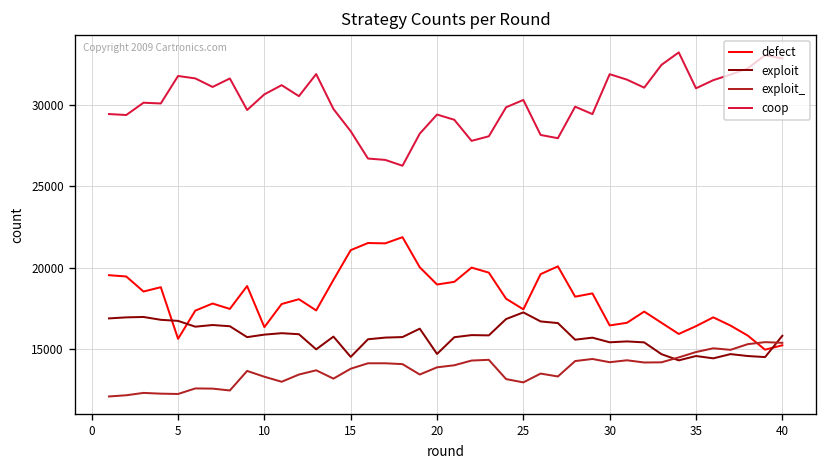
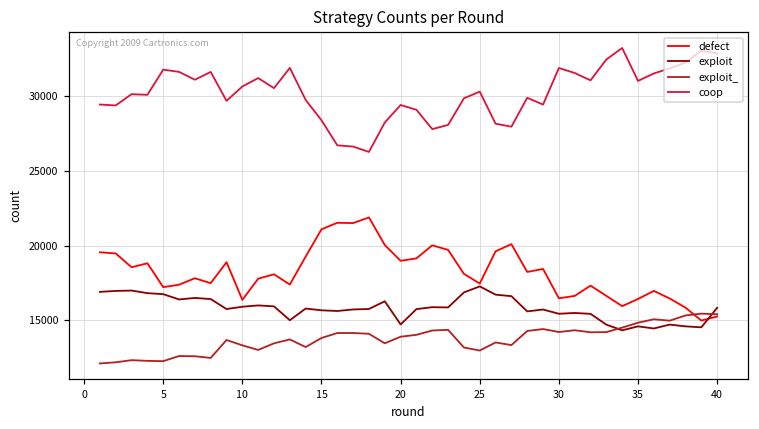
defect, 5: 15700 -> 17200
exploit, 15: 14500 -> 15700
